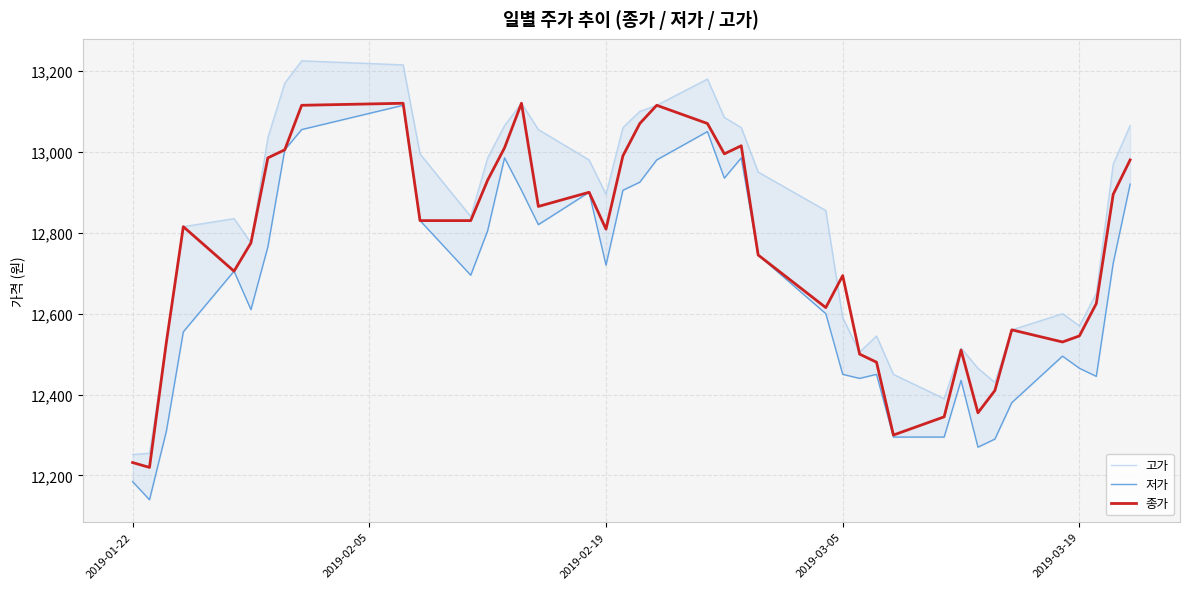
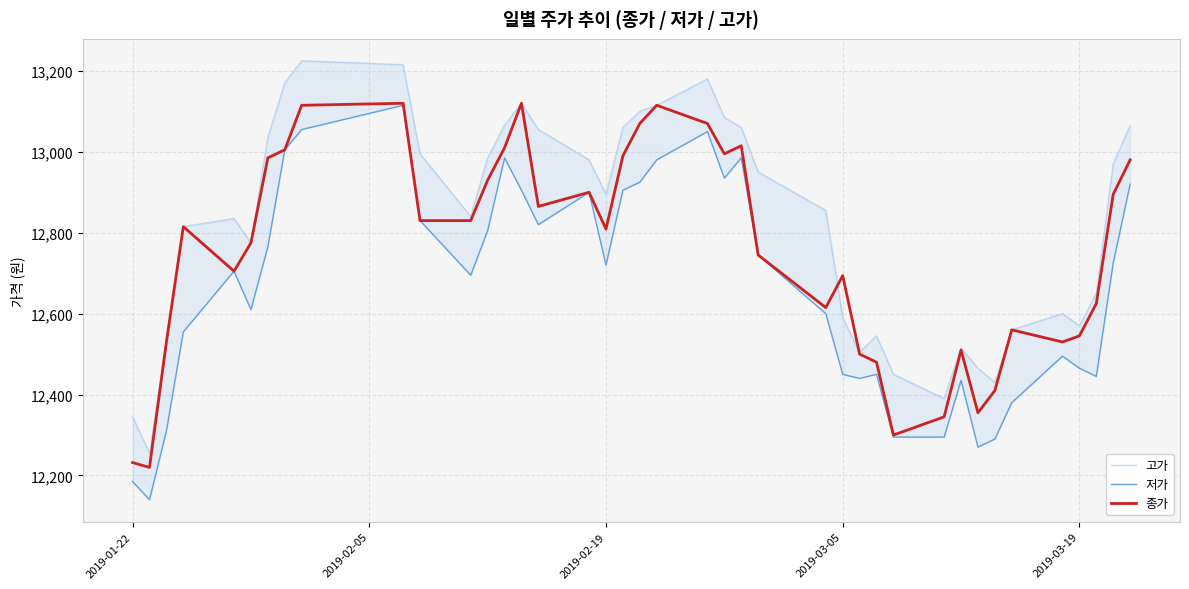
고가, 2019-01-22: 12,250 -> 12,350
